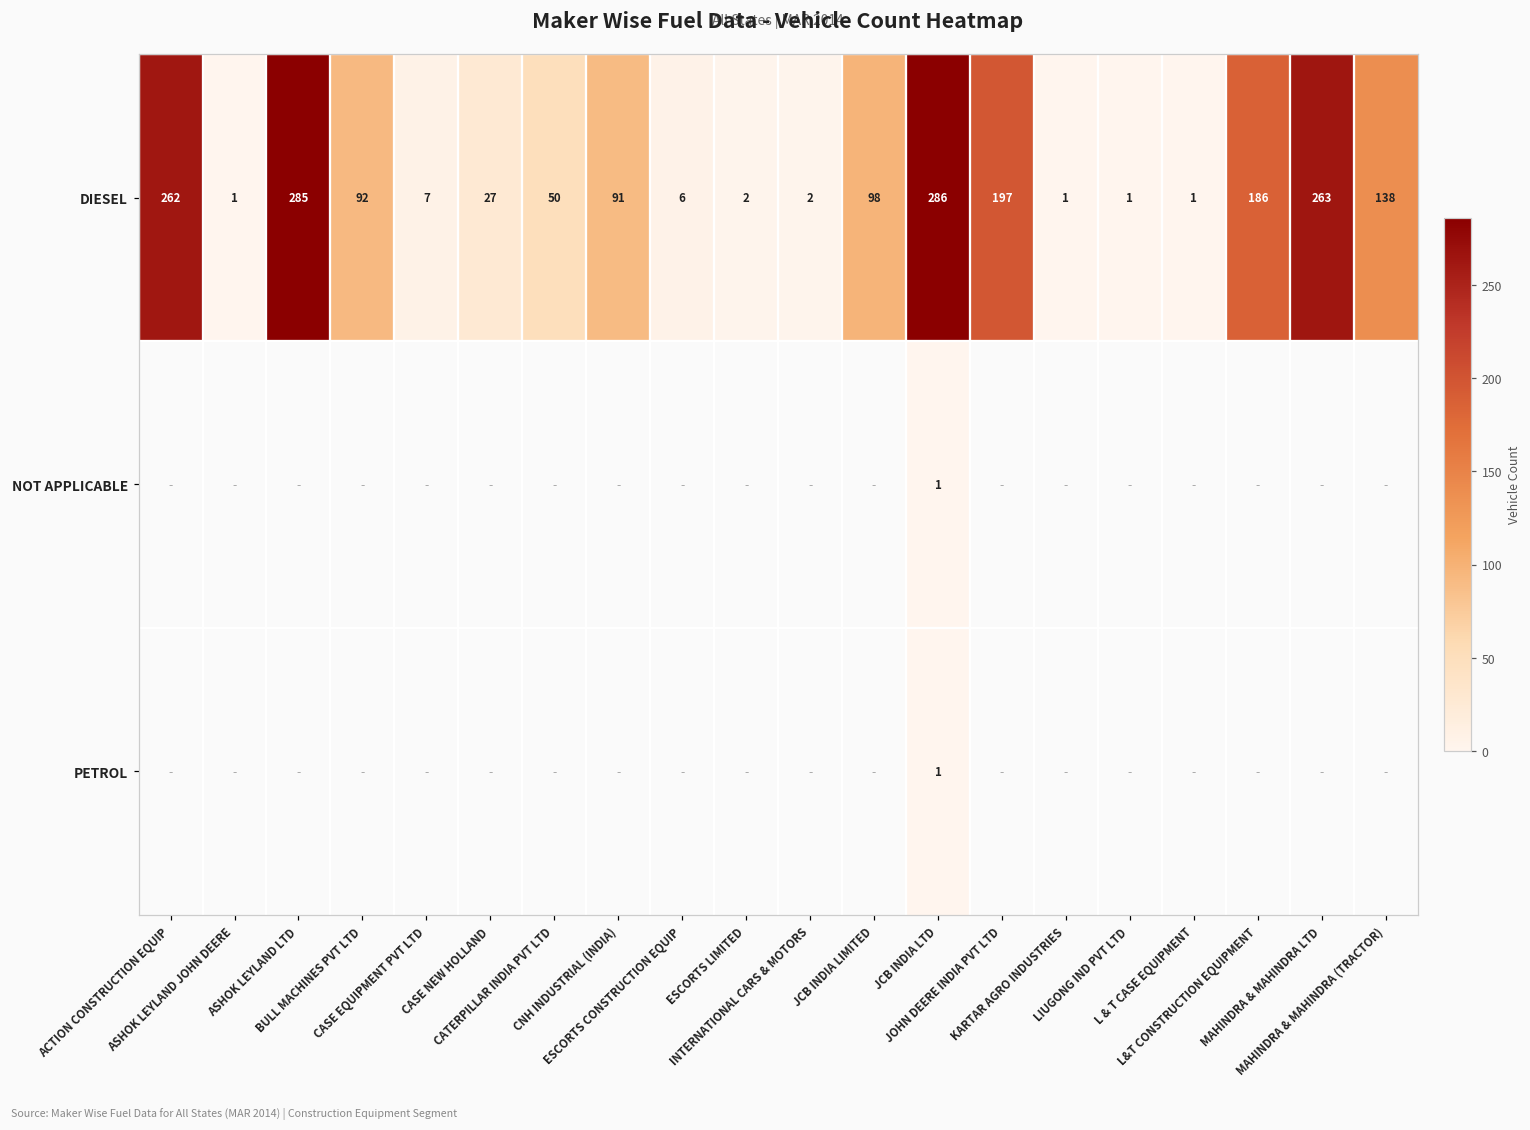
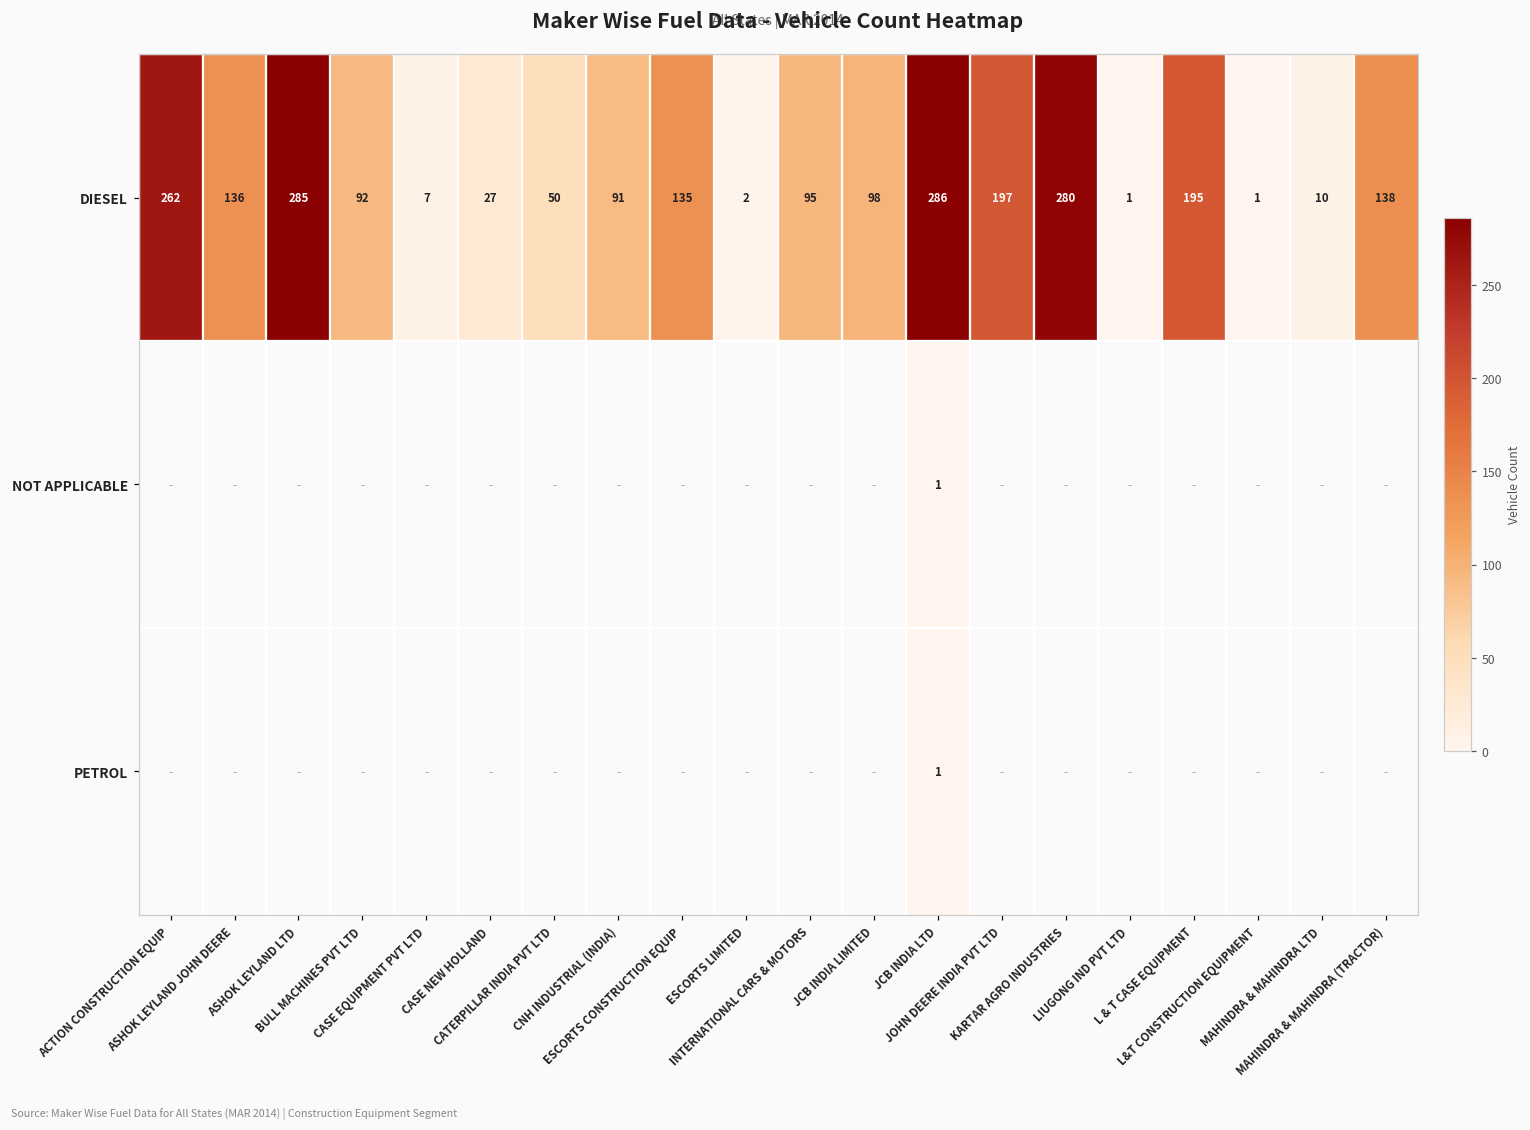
DIESEL, ASHOK LEYLAND JOHN DEERE: 1 -> 136
DIESEL, ESCORTS CONSTRUCTION EQUIP: 6 -> 135
DIESEL, INTERNATIONAL CARS & MOTORS: 2 -> 95
DIESEL, KARTAR AGRO INDUSTRIES: 1 -> 280
DIESEL, L & T CASE EQUIPMENT: 1 -> 195
DIESEL, L&T CONSTRUCTION EQUIPMENT: 186 -> 1
DIESEL, MAHINDRA & MAHINDRA LTD: 263 -> 10
